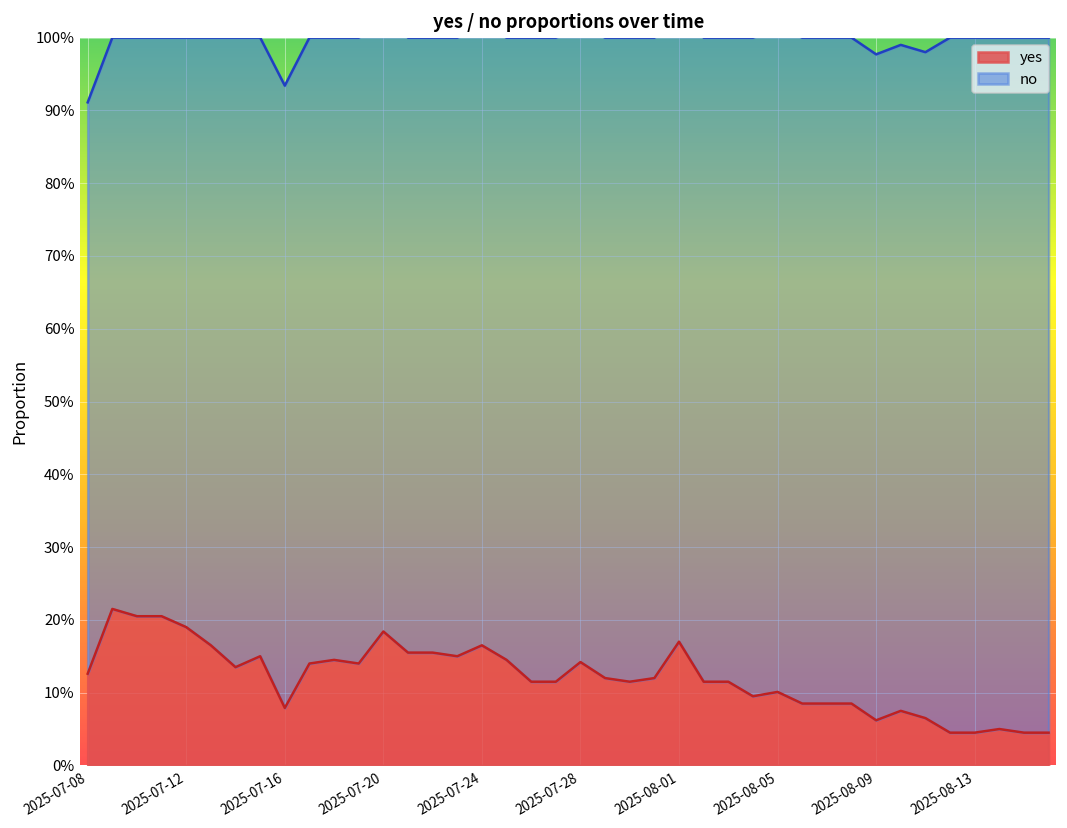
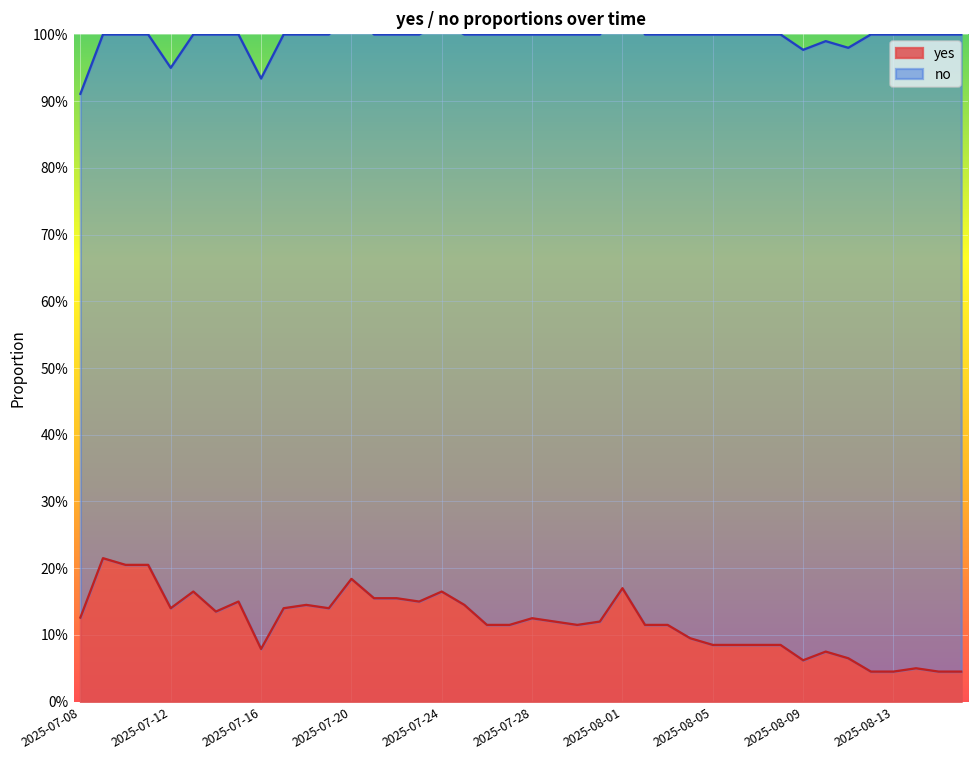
yes, 2025-07-12: 19% -> 14%
yes, 2025-07-28: 14% -> 13%
yes, 2025-08-05: 10% -> 9%
